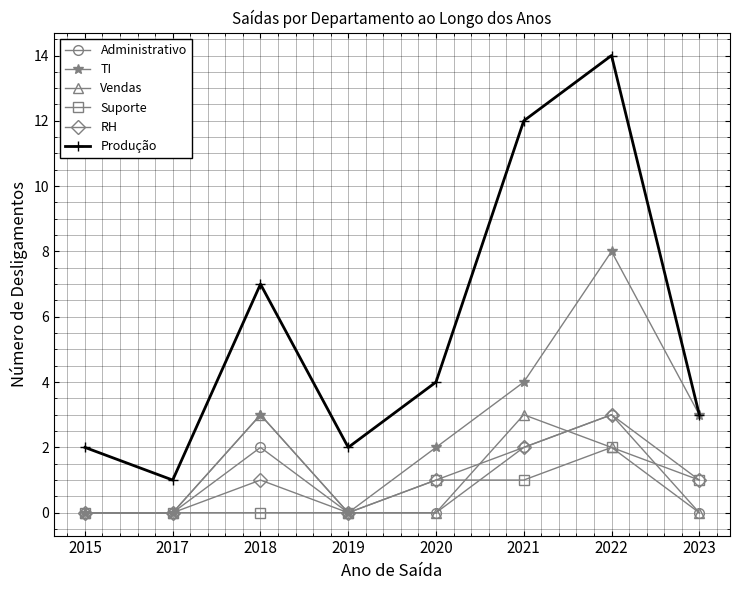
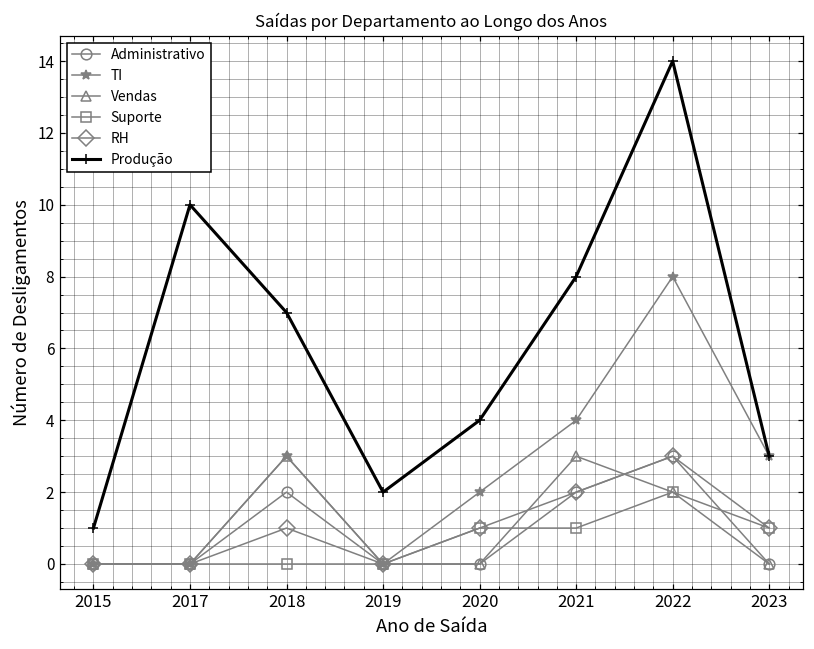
Produção, 2015: 2 -> 1
Produção, 2017: 1 -> 10
Produção, 2021: 12 -> 8
